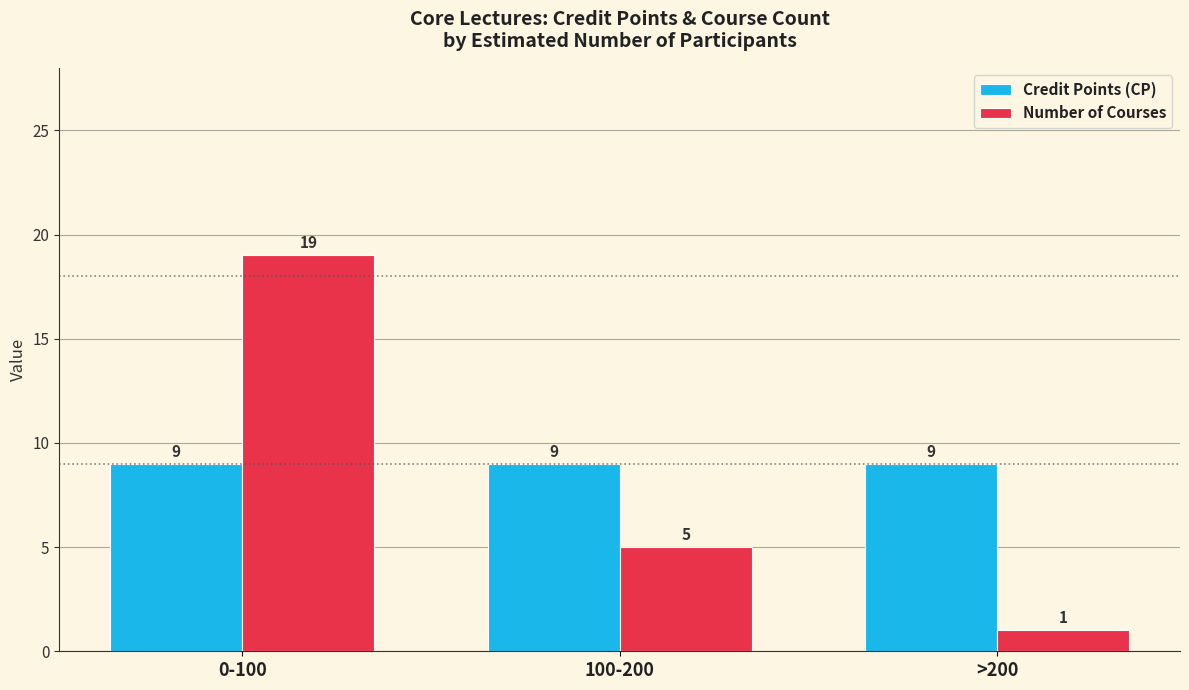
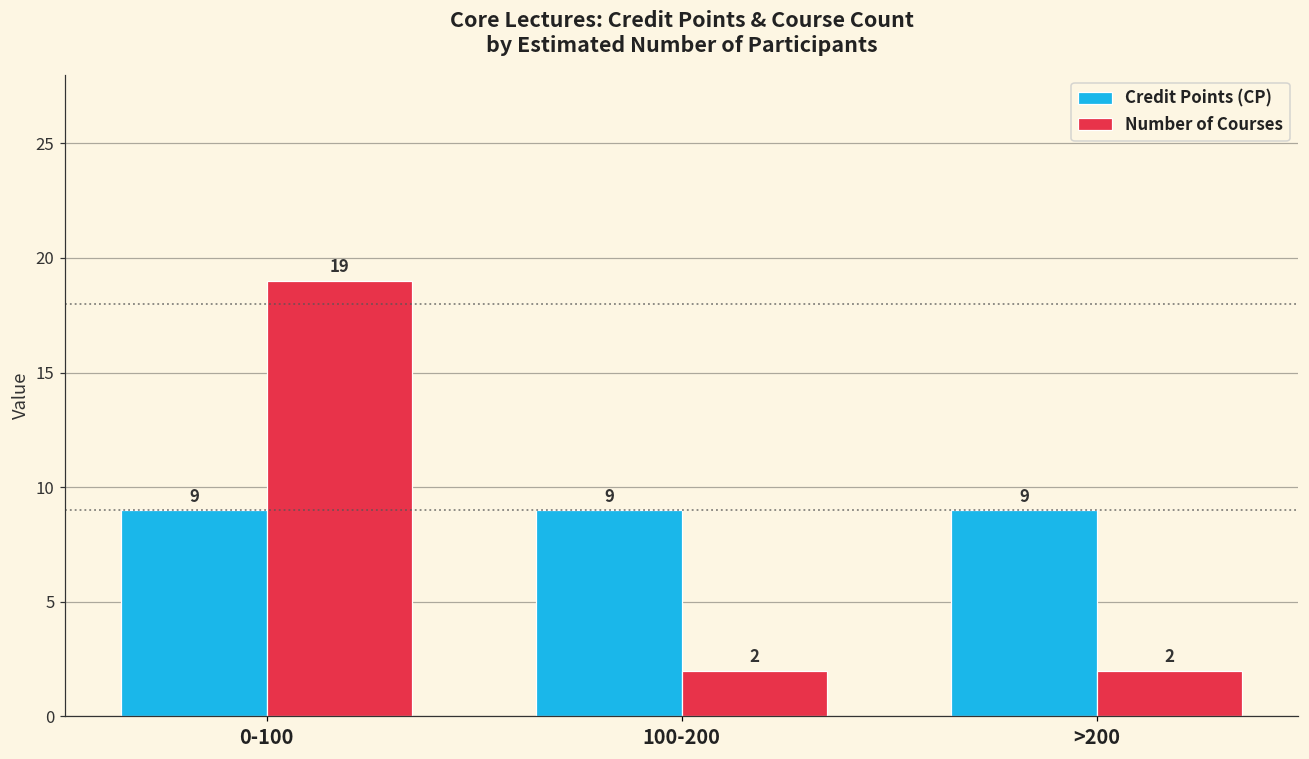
Number of Courses, 100-200: 5 -> 2
Number of Courses, >200: 1 -> 2
